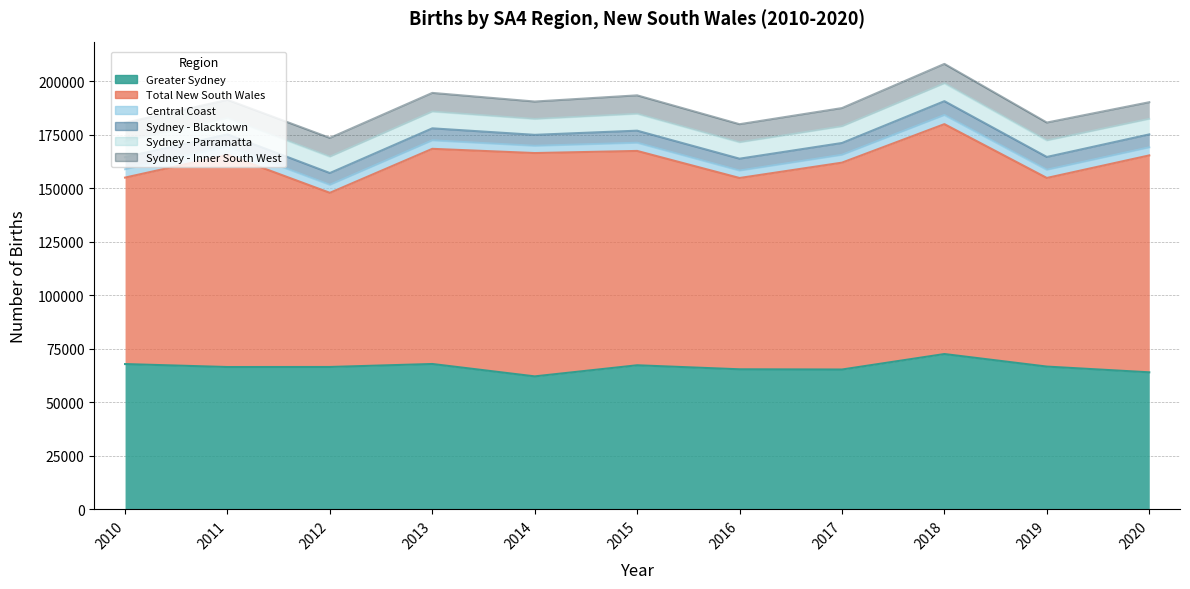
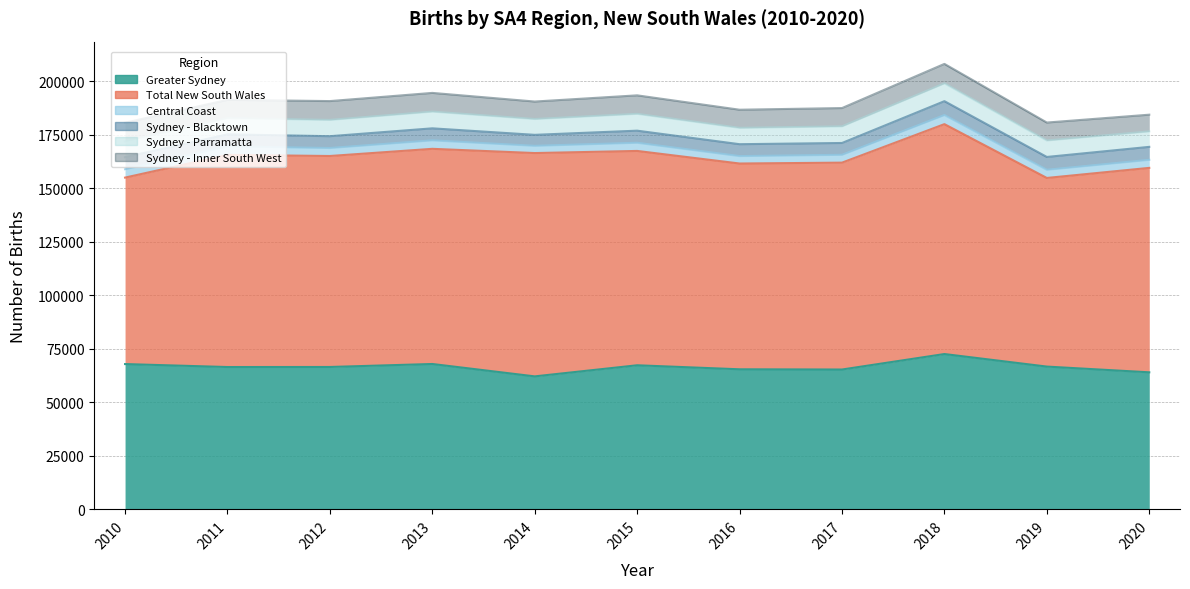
Total New South Wales, 2012: 81000 -> 99000
Total New South Wales, 2016: 89000 -> 96000
Total New South Wales, 2020: 101000 -> 95000
